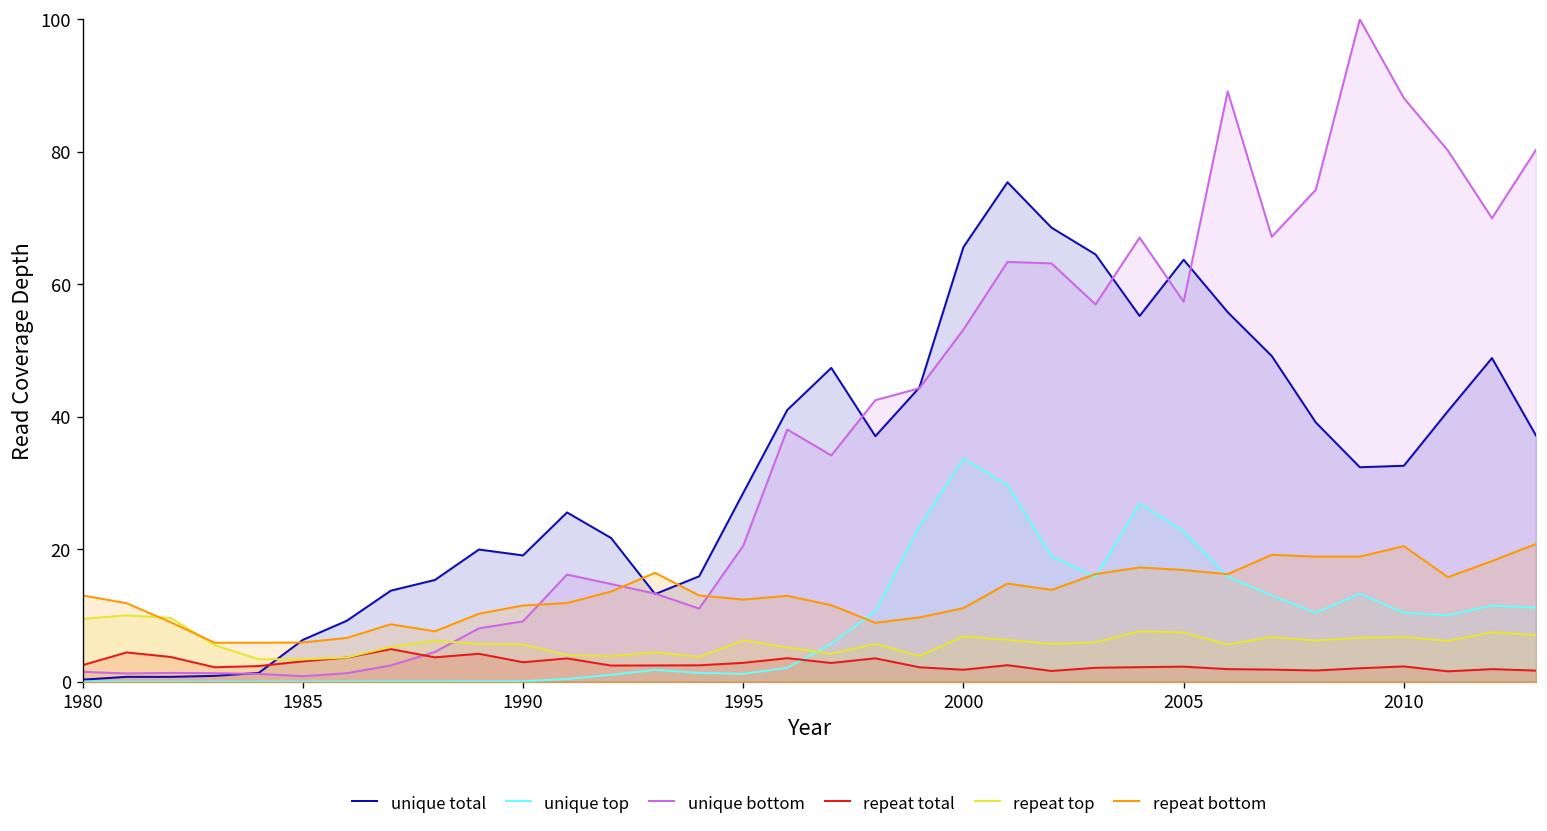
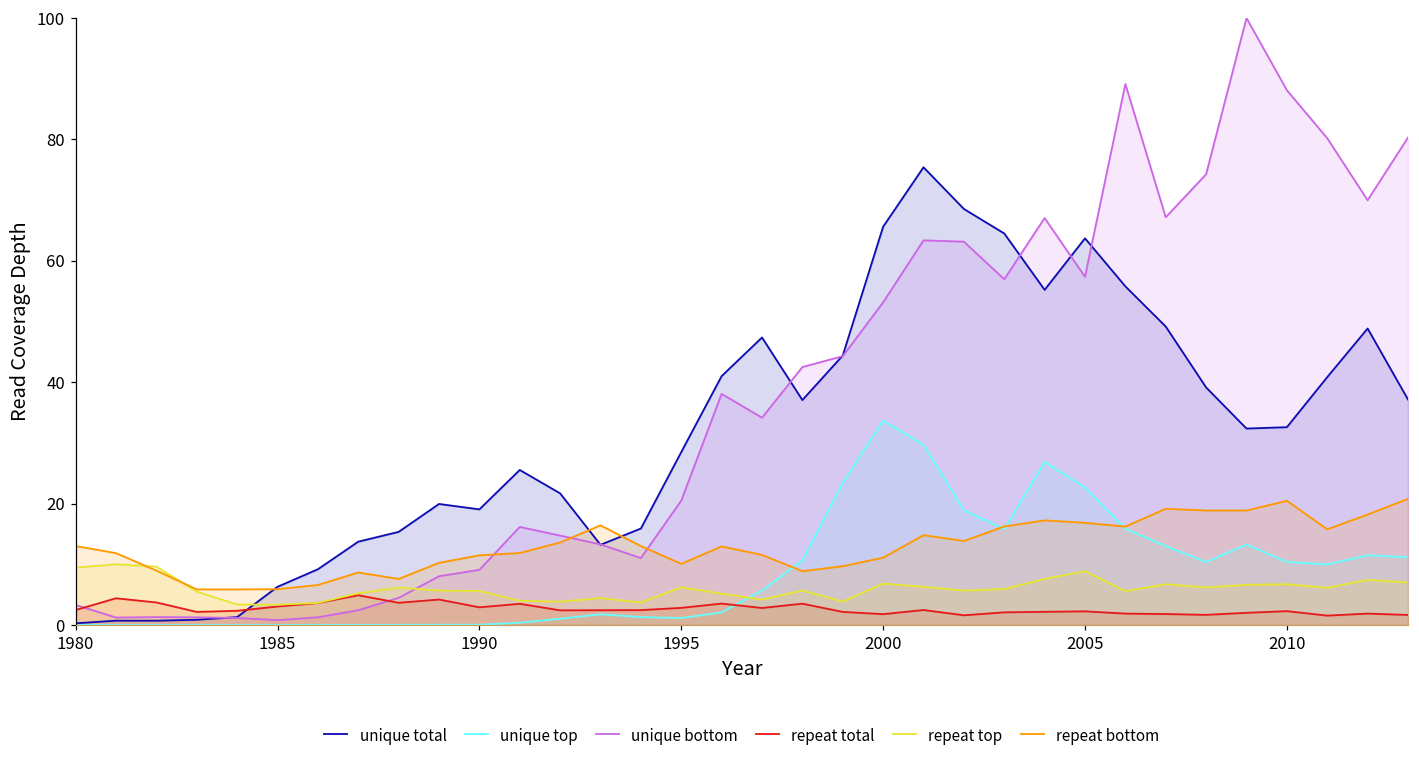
unique bottom, 1980: 1 -> 3
repeat bottom, 1995: 12 -> 10
repeat top, 2005: 7 -> 9
